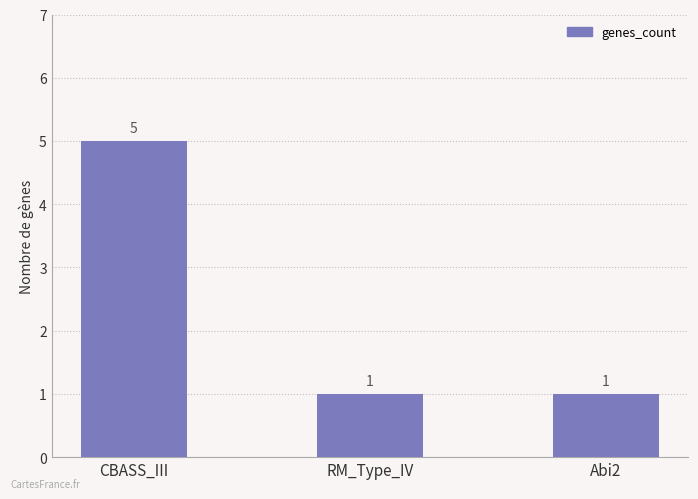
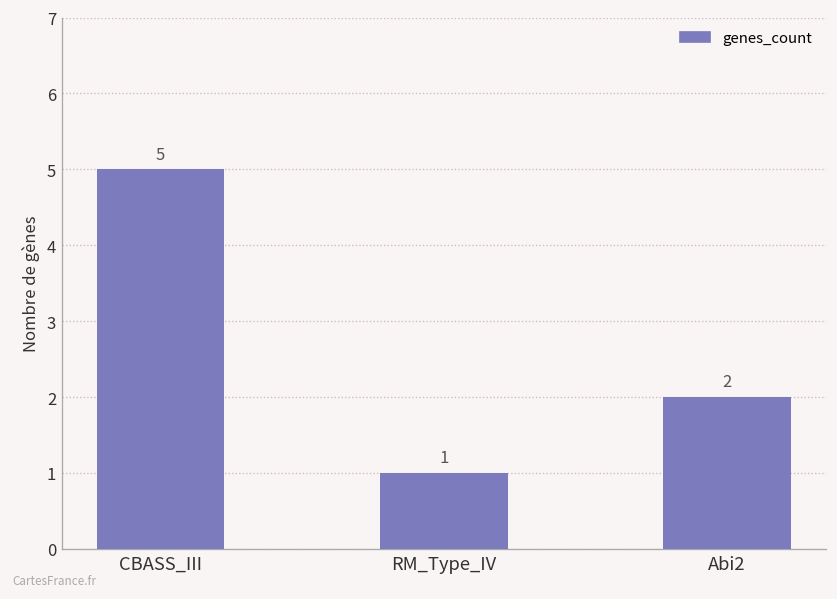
Abi2: 1 -> 2
